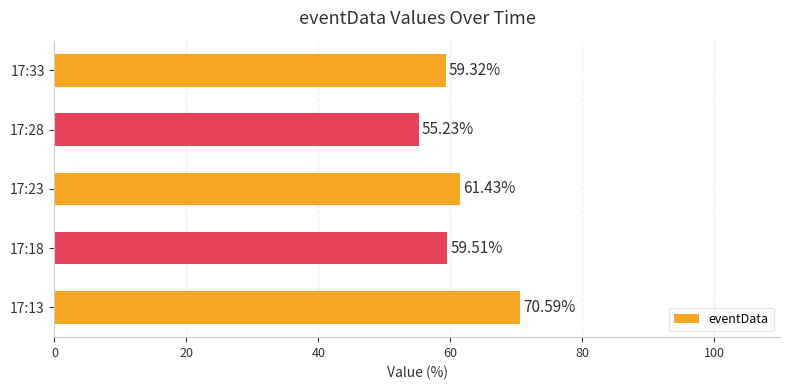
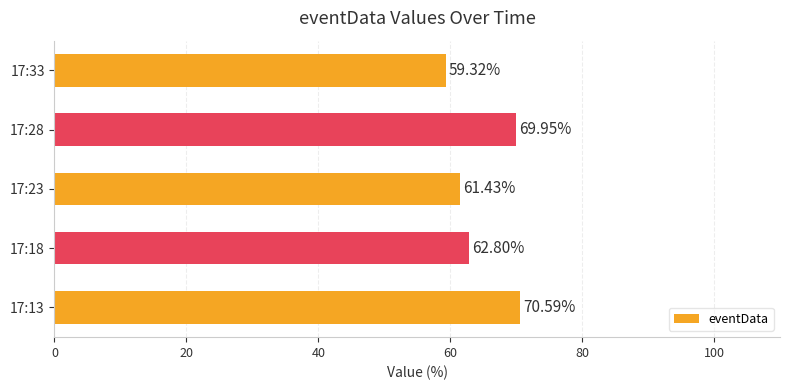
17:28: 55.23% -> 69.95%
17:18: 59.51% -> 62.80%
